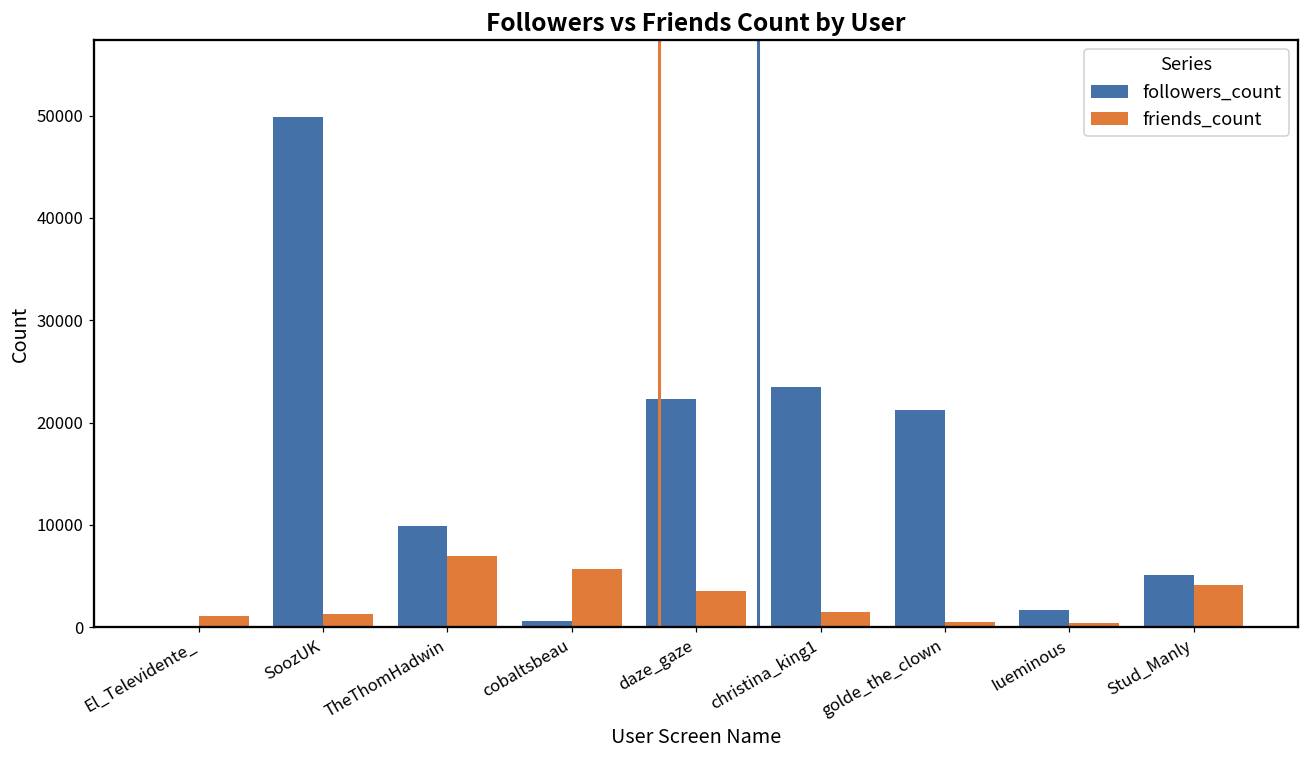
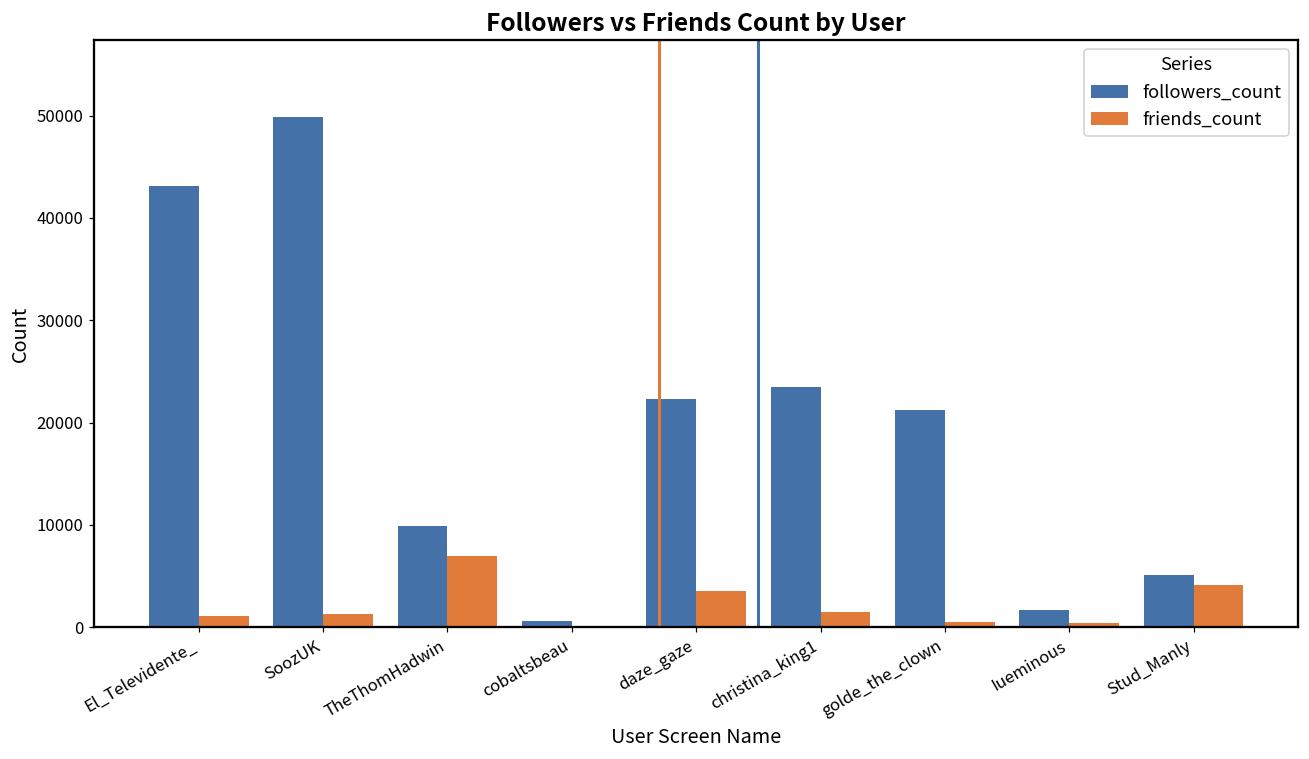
followers_count, El_Televidente_: 0 -> 43000
friends_count, cobaltsbeau: 6000 -> 0
